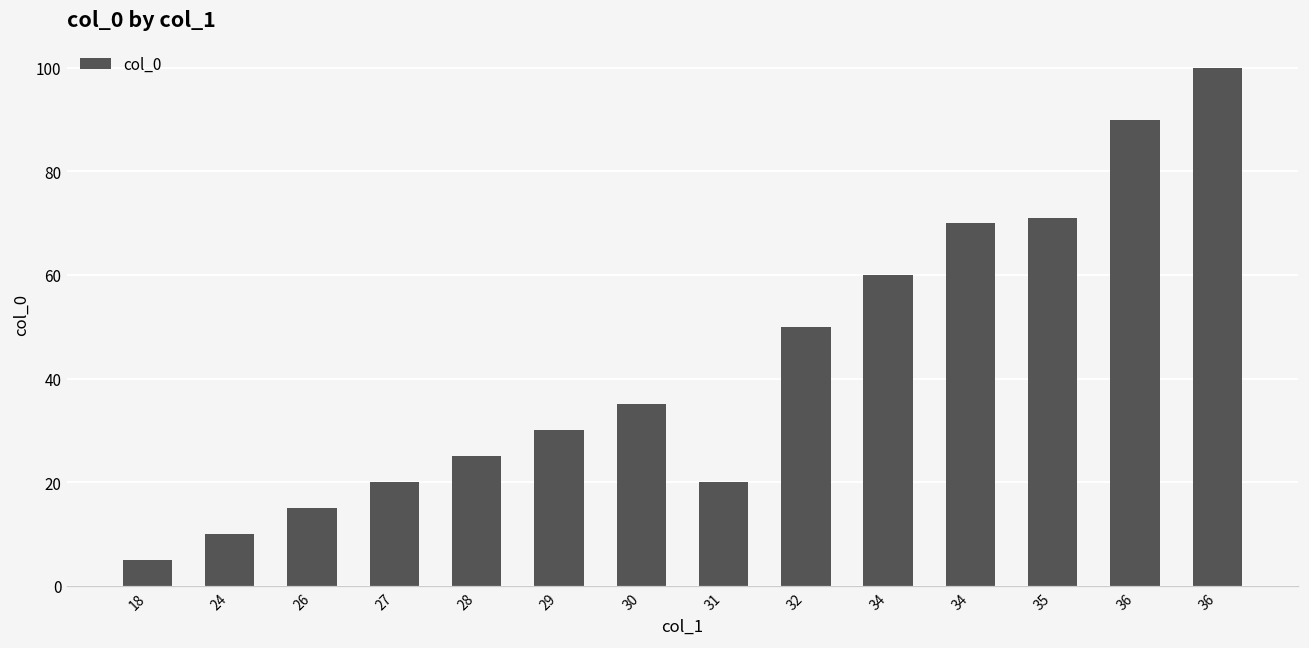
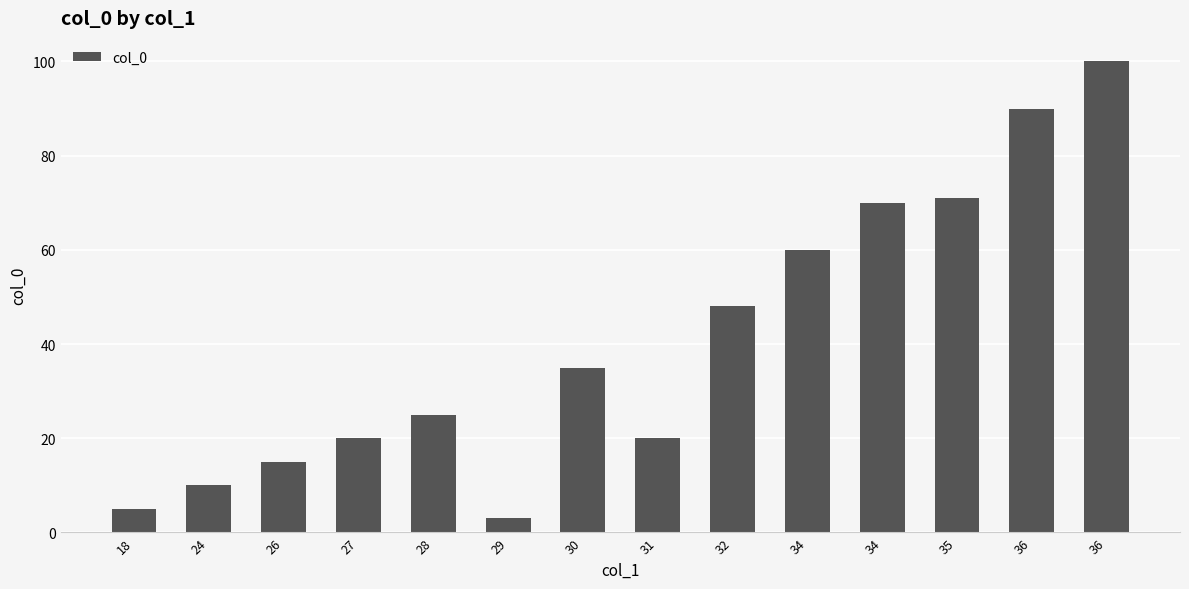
29: 30 -> 3
32: 50 -> 48
